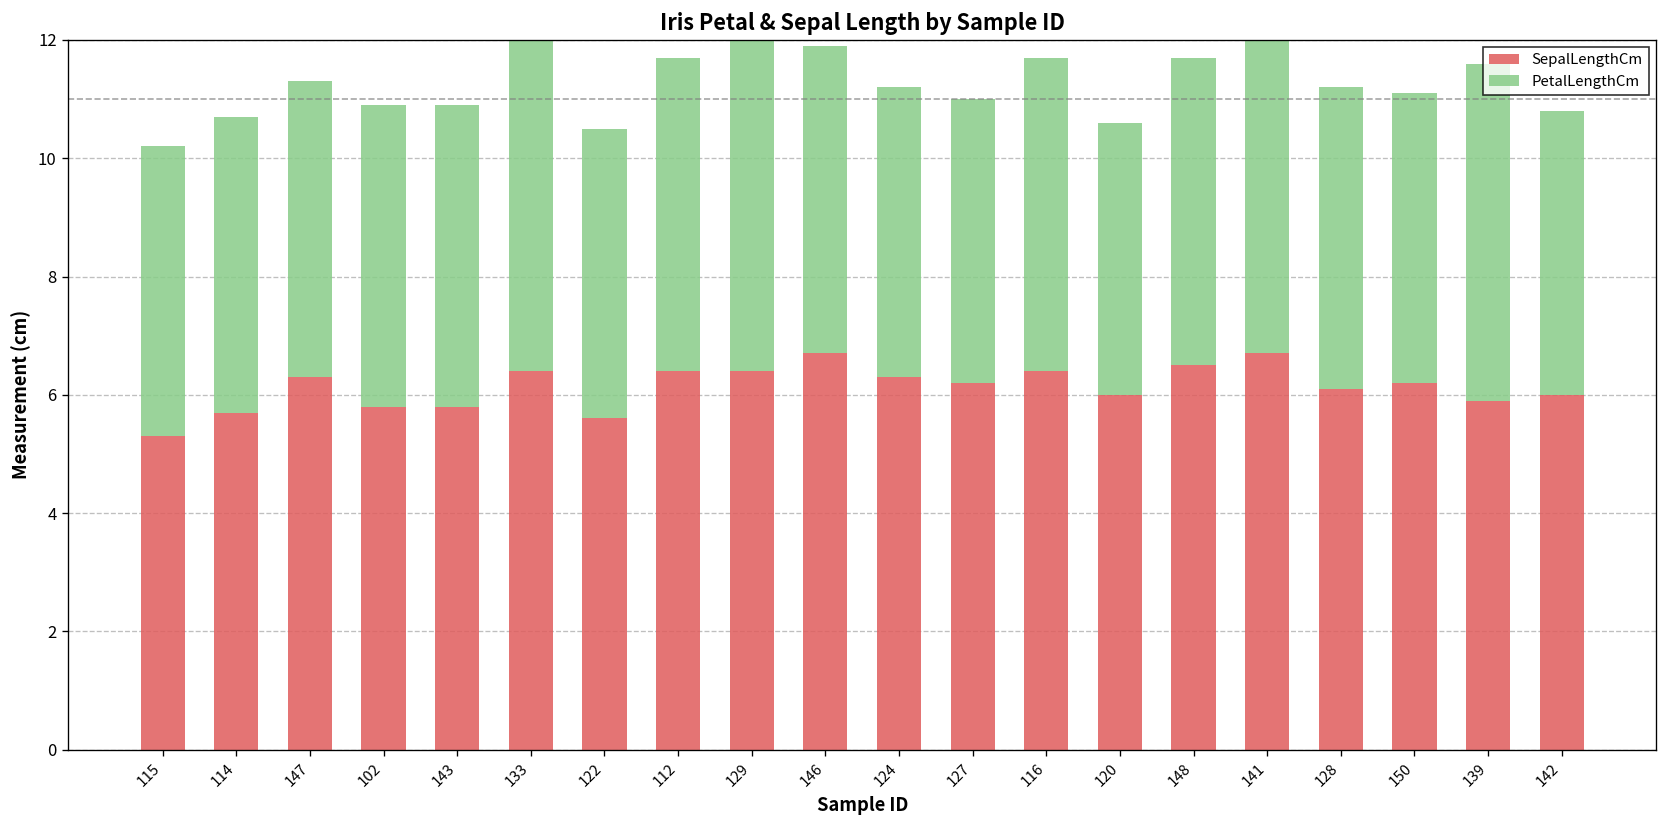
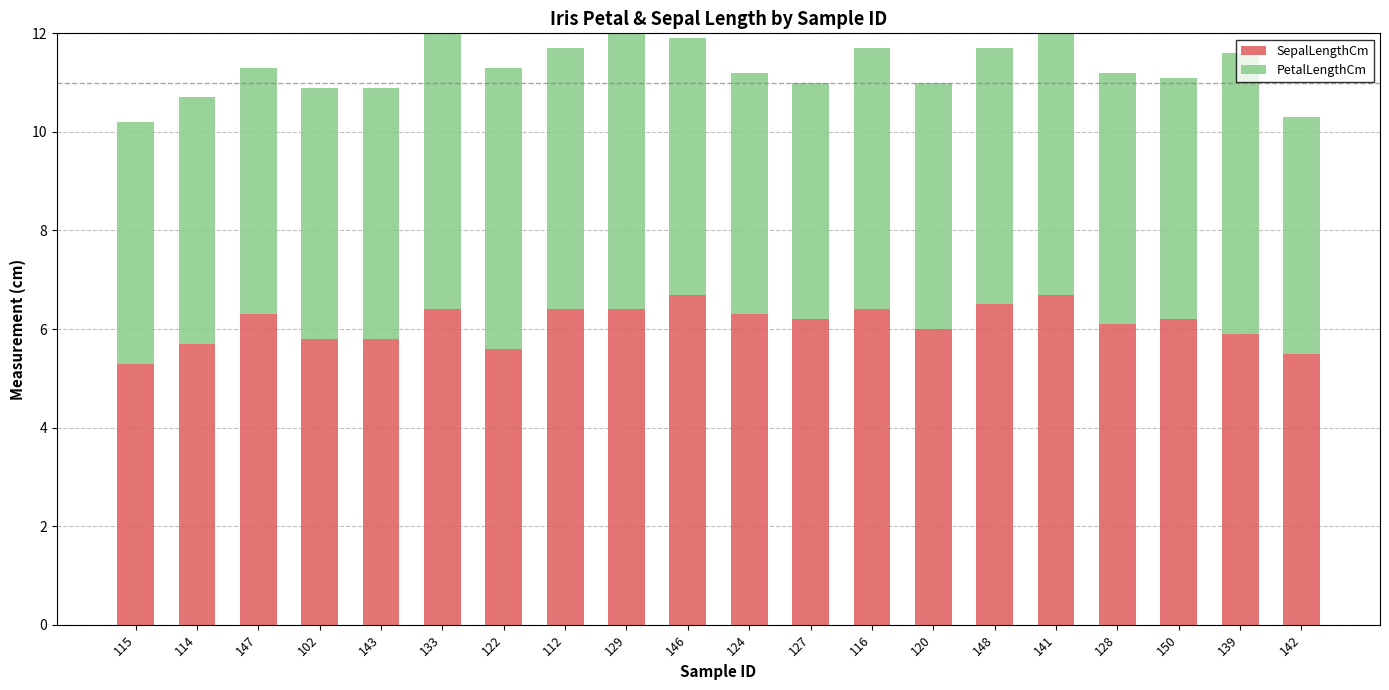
PetalLengthCm, 122: 4.9 -> 5.7
PetalLengthCm, 120: 4.6 -> 5.0
SepalLengthCm, 142: 6.0 -> 5.5
